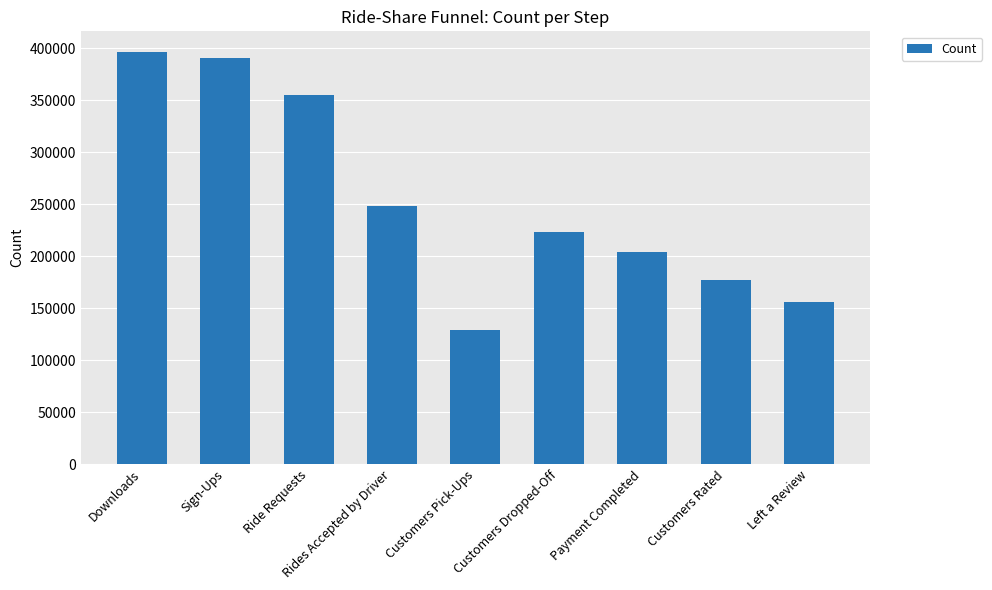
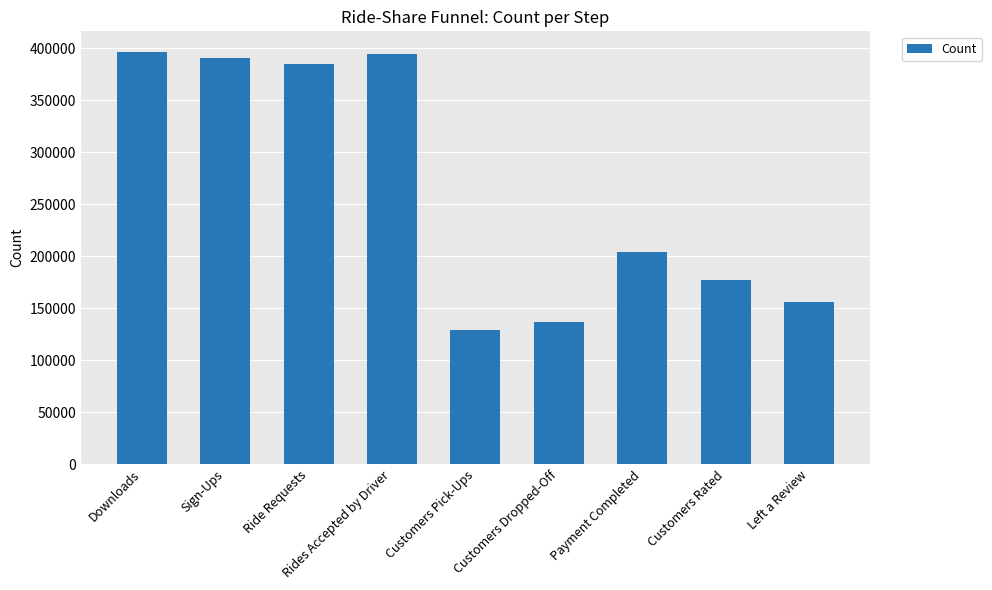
Ride Requests: 355000 -> 385000
Rides Accepted by Driver: 248000 -> 395000
Customers Dropped-Off: 224000 -> 137000
